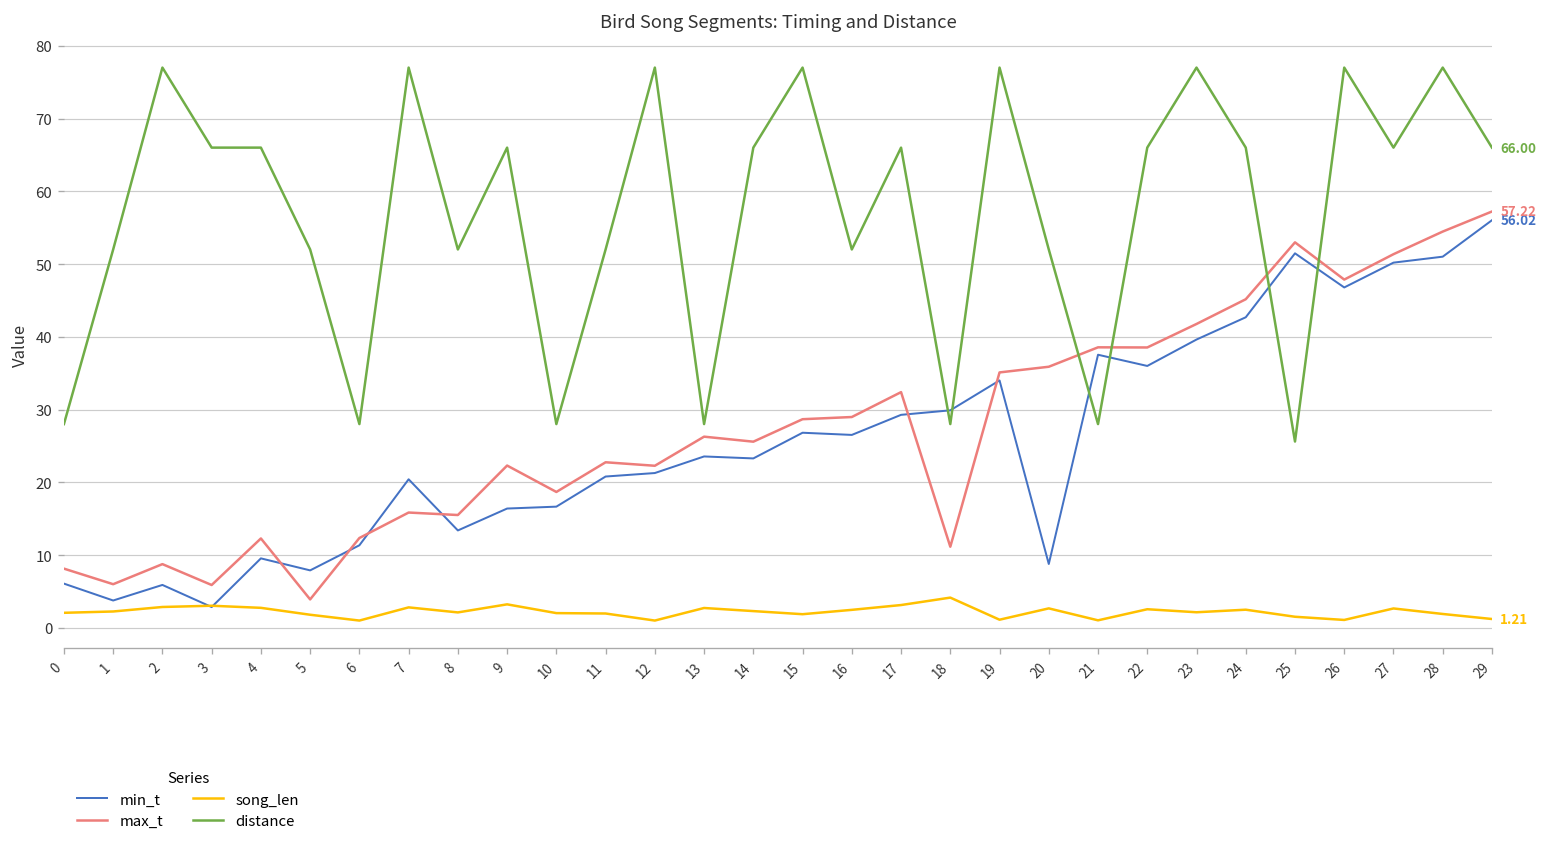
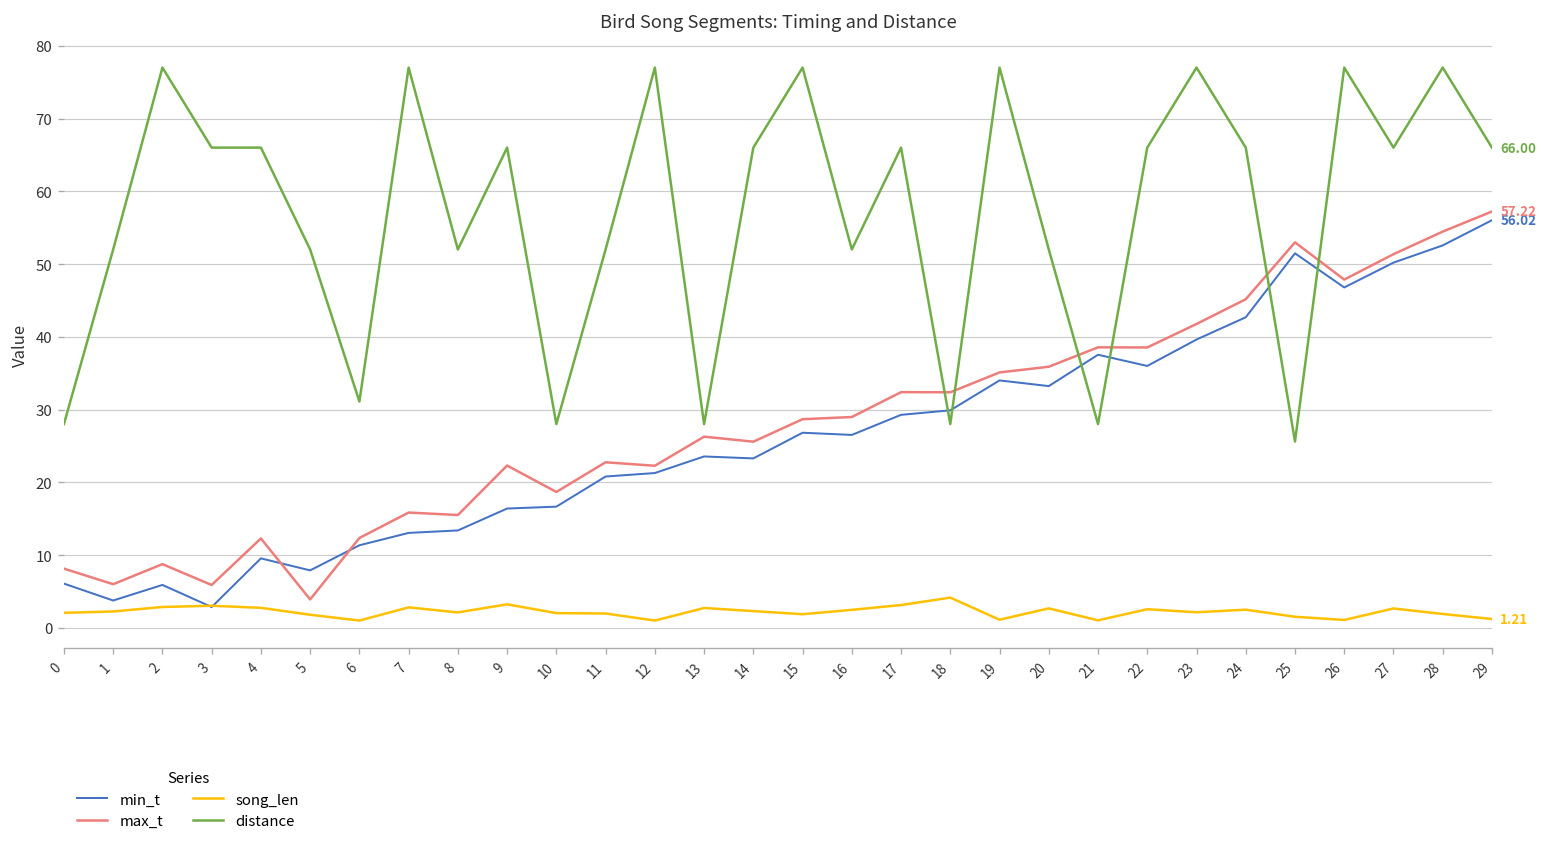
distance, 6: 28 -> 31
min_t, 7: 20 -> 13
max_t, 18: 11 -> 32
min_t, 20: 9 -> 33
min_t, 28: 51 -> 53
